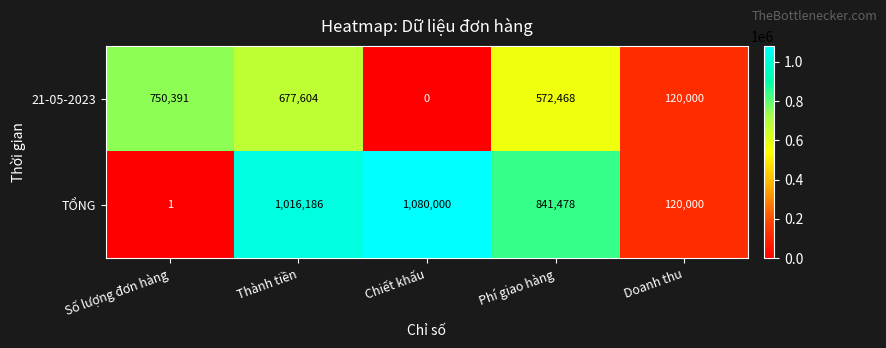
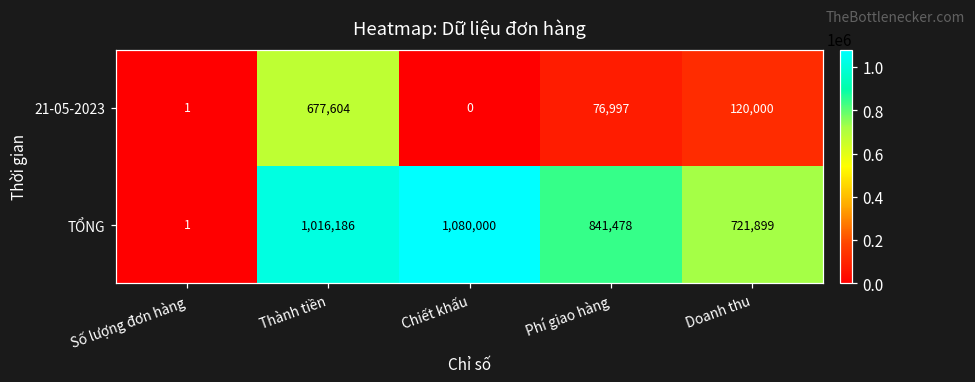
21-05-2023, Số lượng đơn hàng: 750,391 -> 1
21-05-2023, Phí giao hàng: 572,468 -> 76,997
TỔNG, Doanh thu: 120,000 -> 721,899
